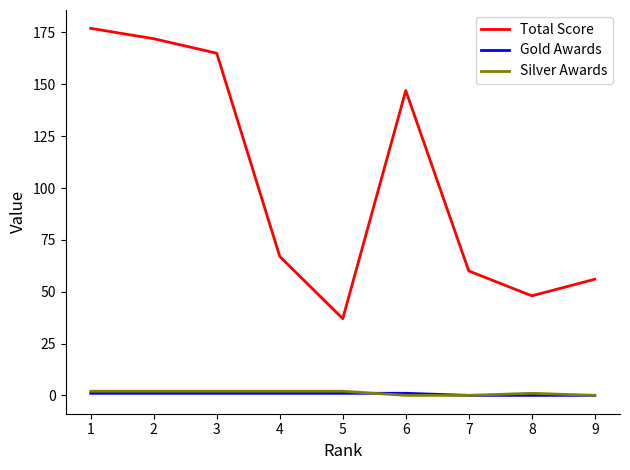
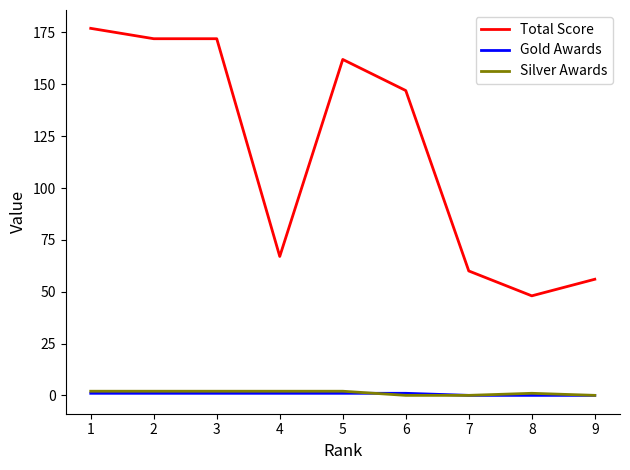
Total Score, 3: 165 -> 172
Total Score, 5: 37 -> 162
